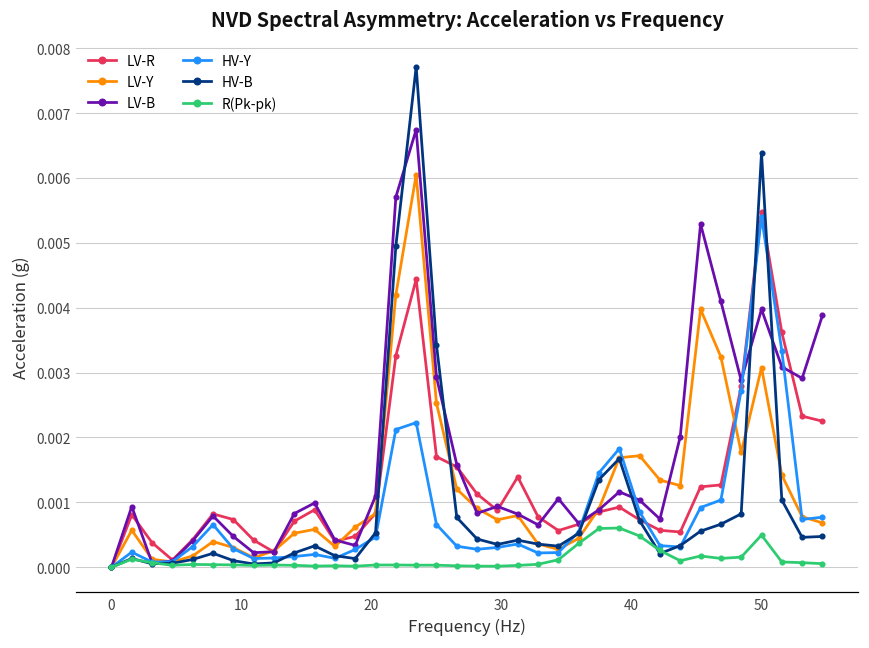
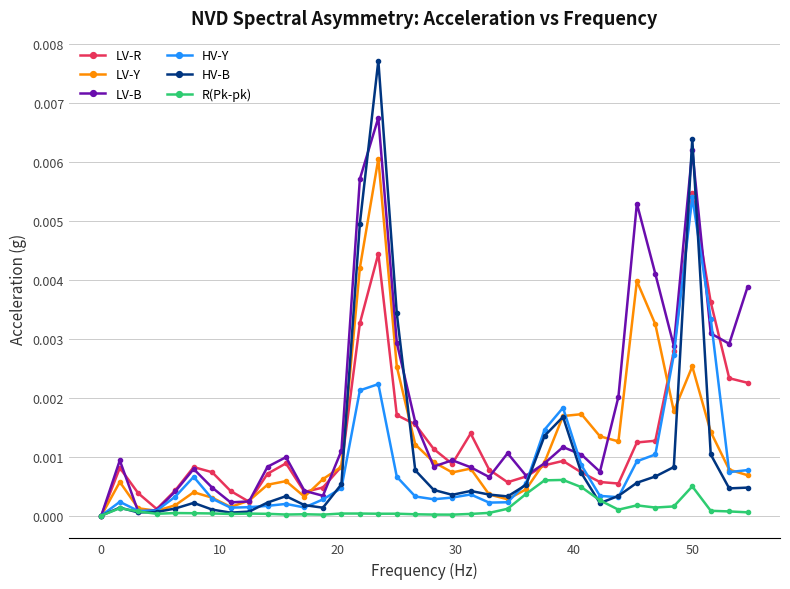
LV-Y, 50: 0.0031 -> 0.0025
LV-B, 50: 0.0040 -> 0.0062
